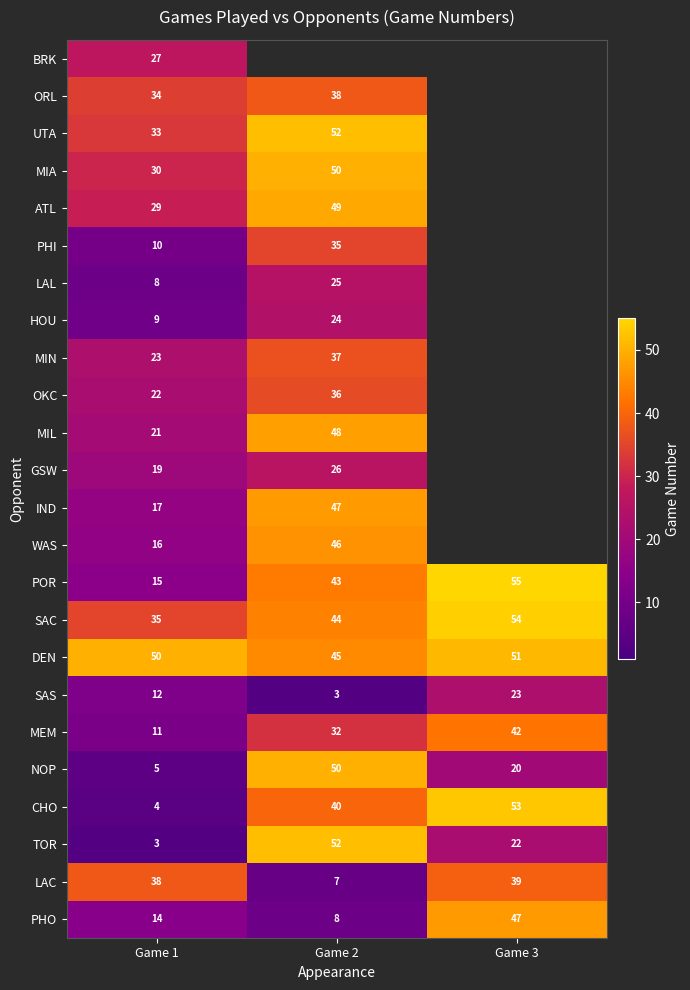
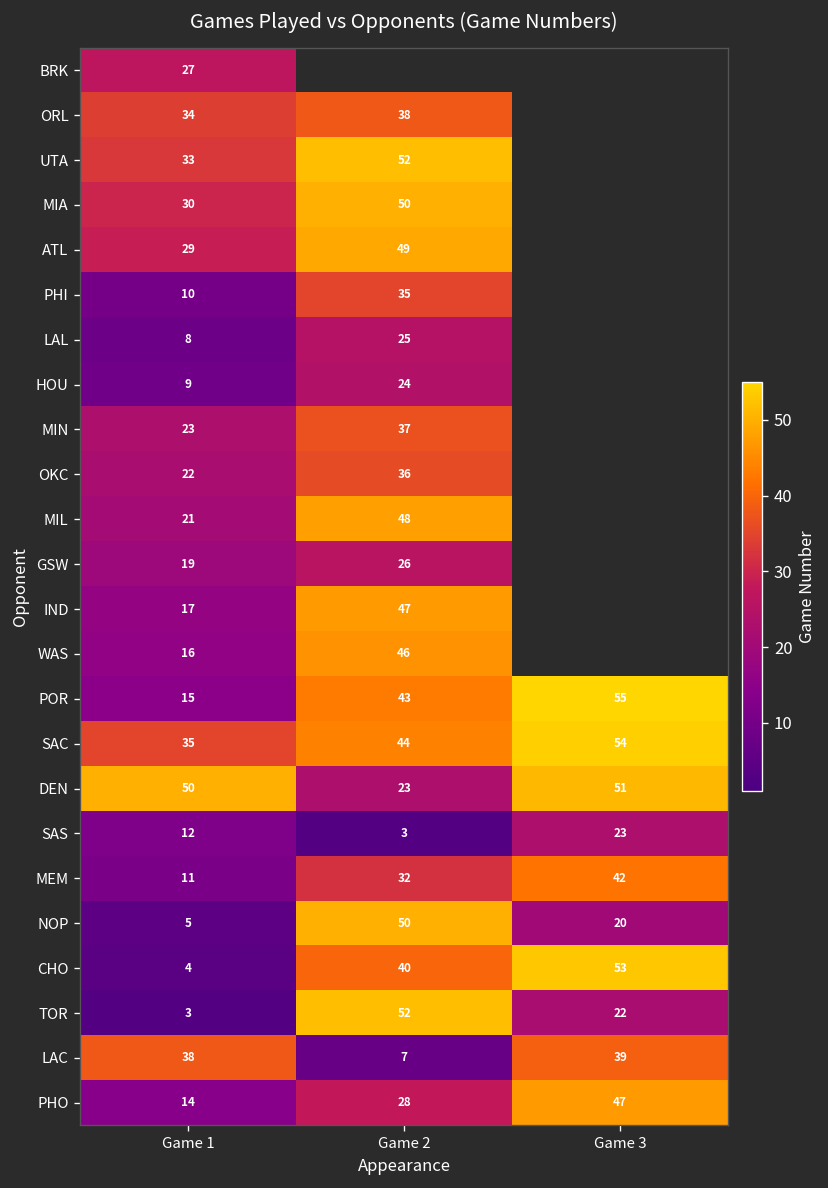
DEN, Game 2: 45 -> 23
PHO, Game 2: 8 -> 28
